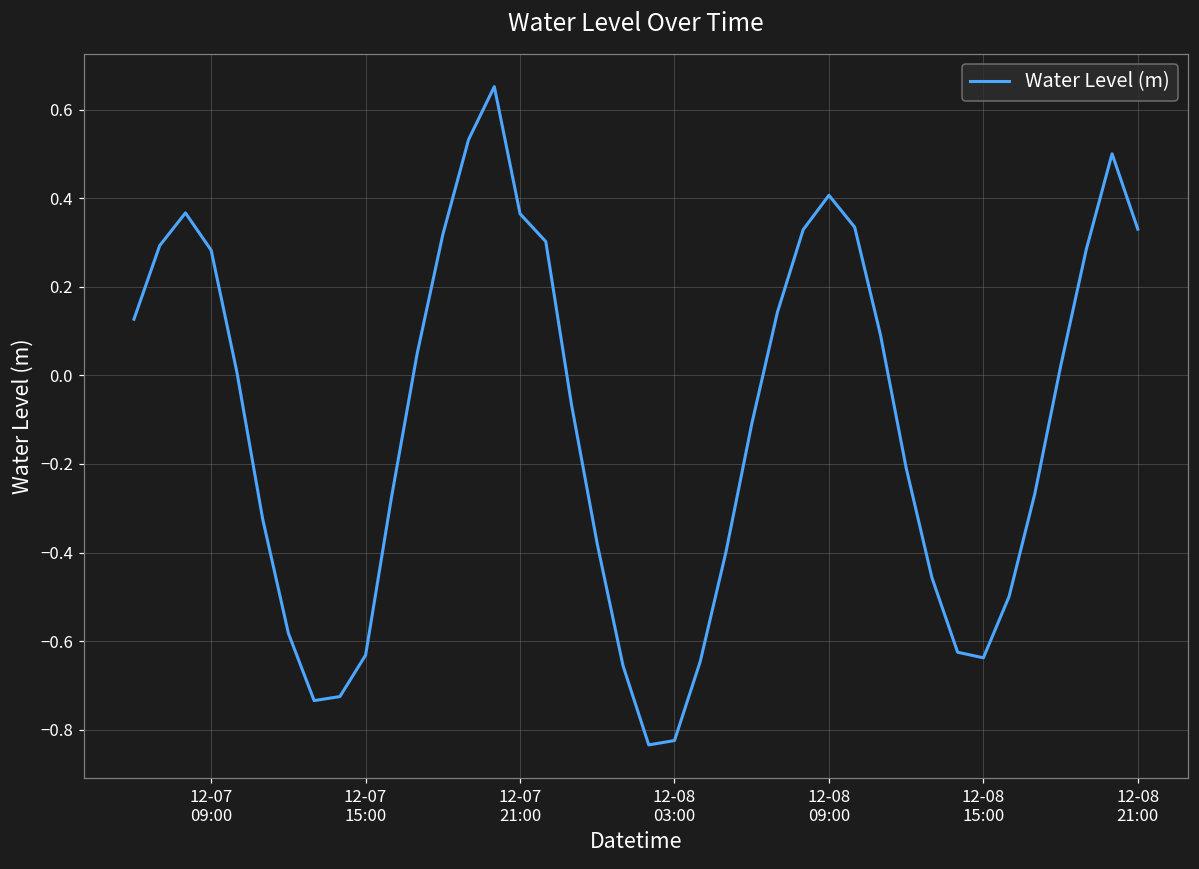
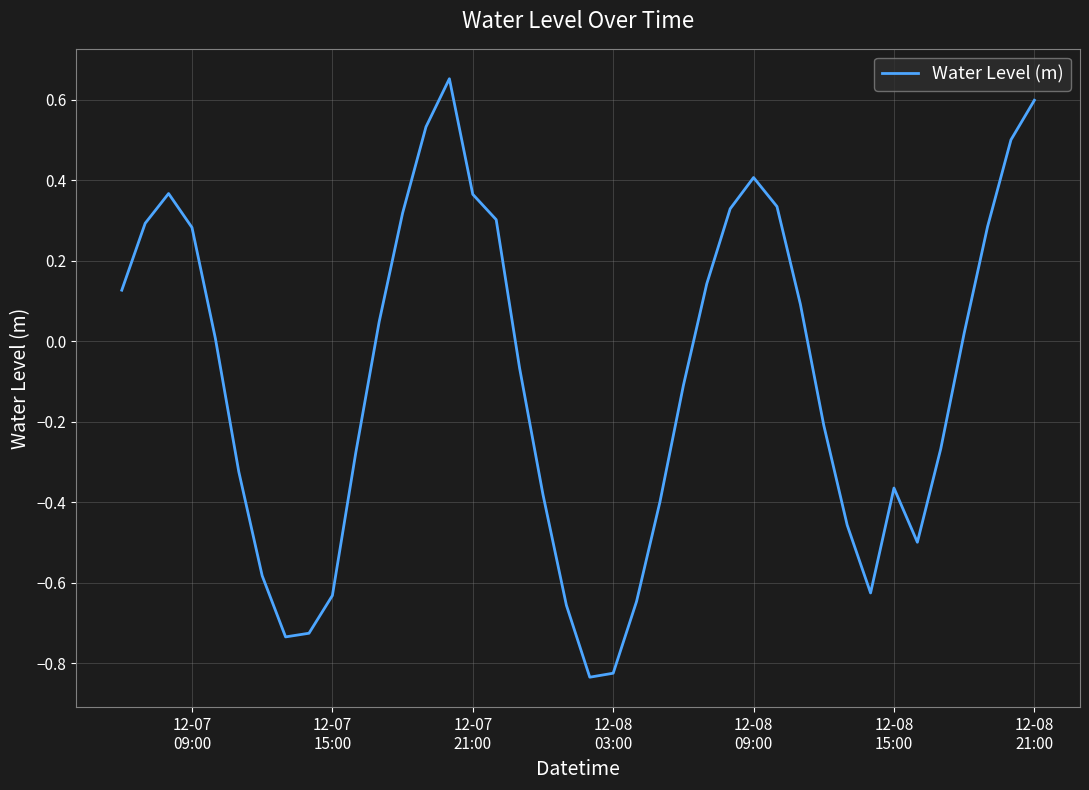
12-08 15:00: -0.64 -> -0.36
12-08 21:00: 0.33 -> 0.60
